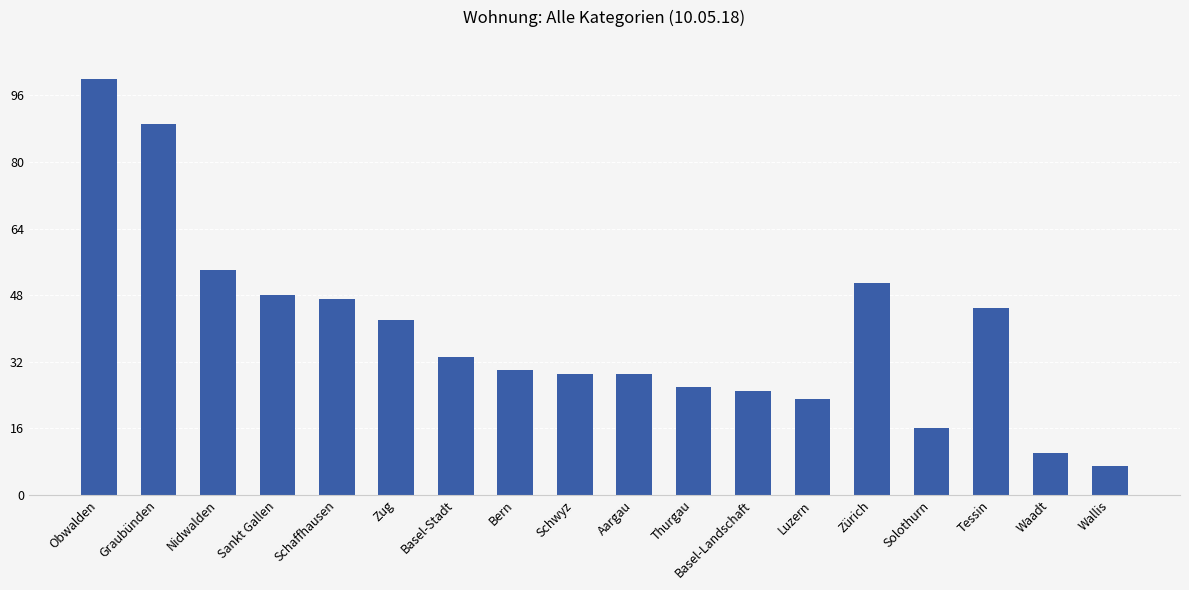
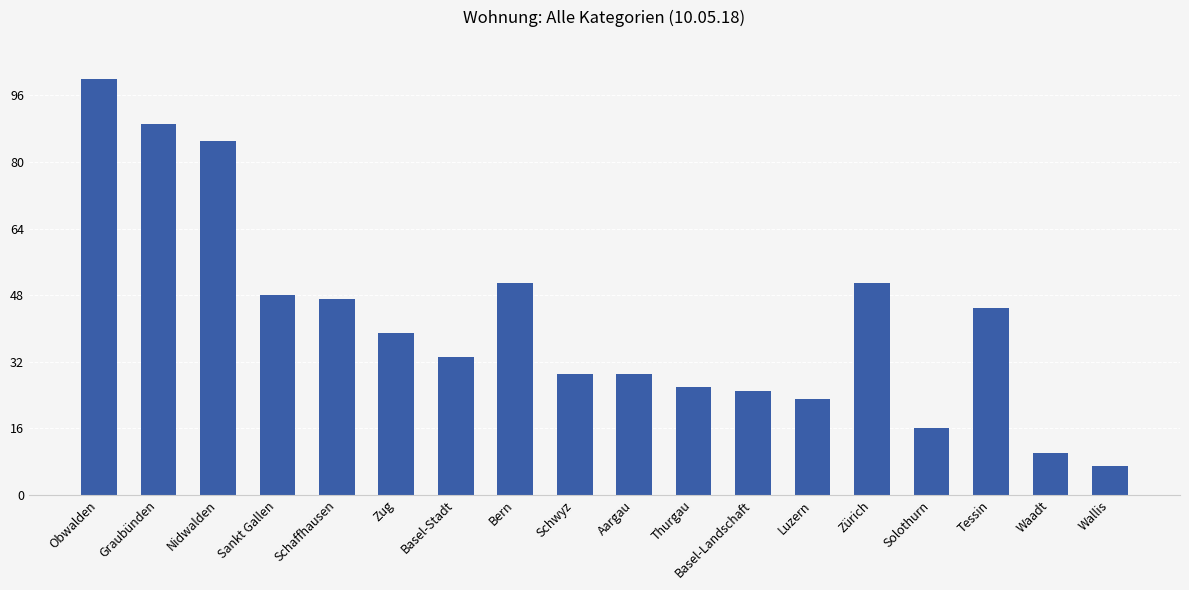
Nidwalden: 54 -> 85
Zug: 42 -> 39
Bern: 30 -> 51
